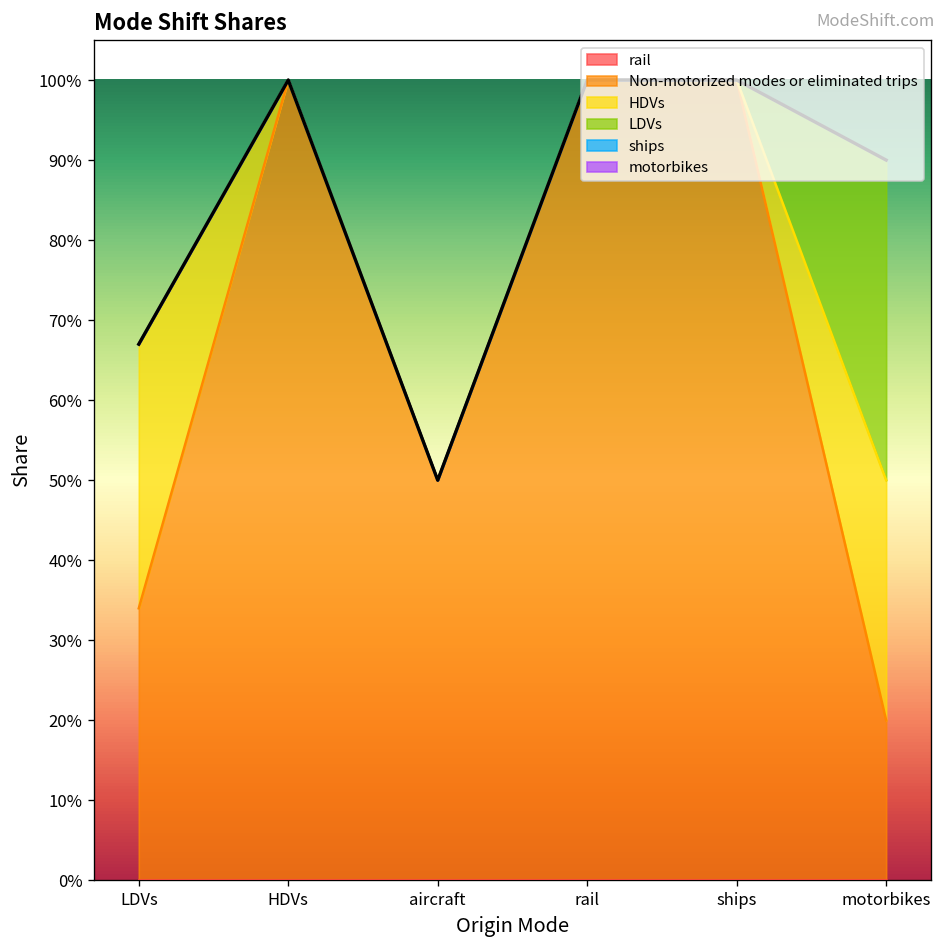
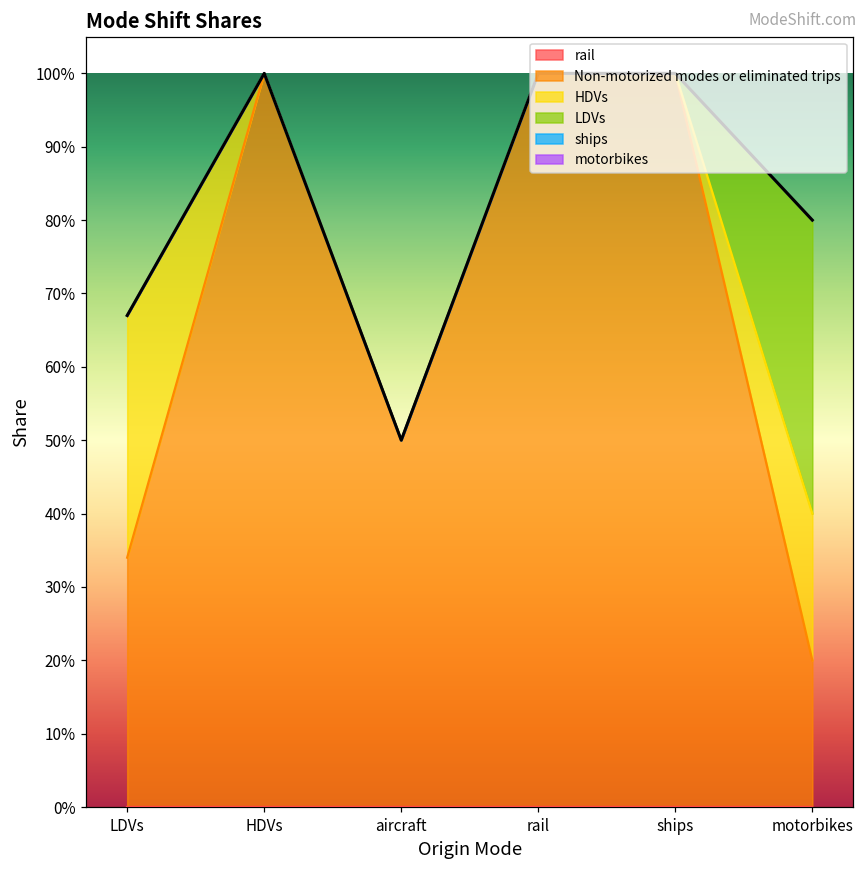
HDVs, motorbikes: 30% -> 20%
